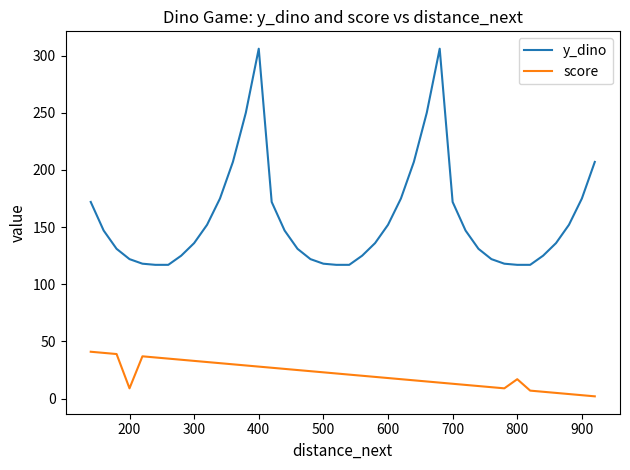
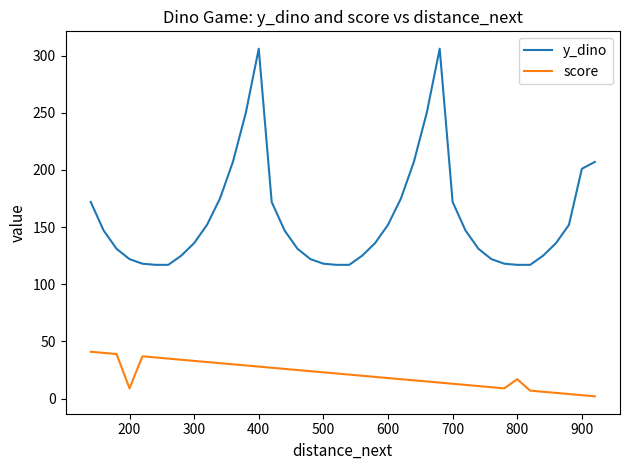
y_dino, 900: 175 -> 201
